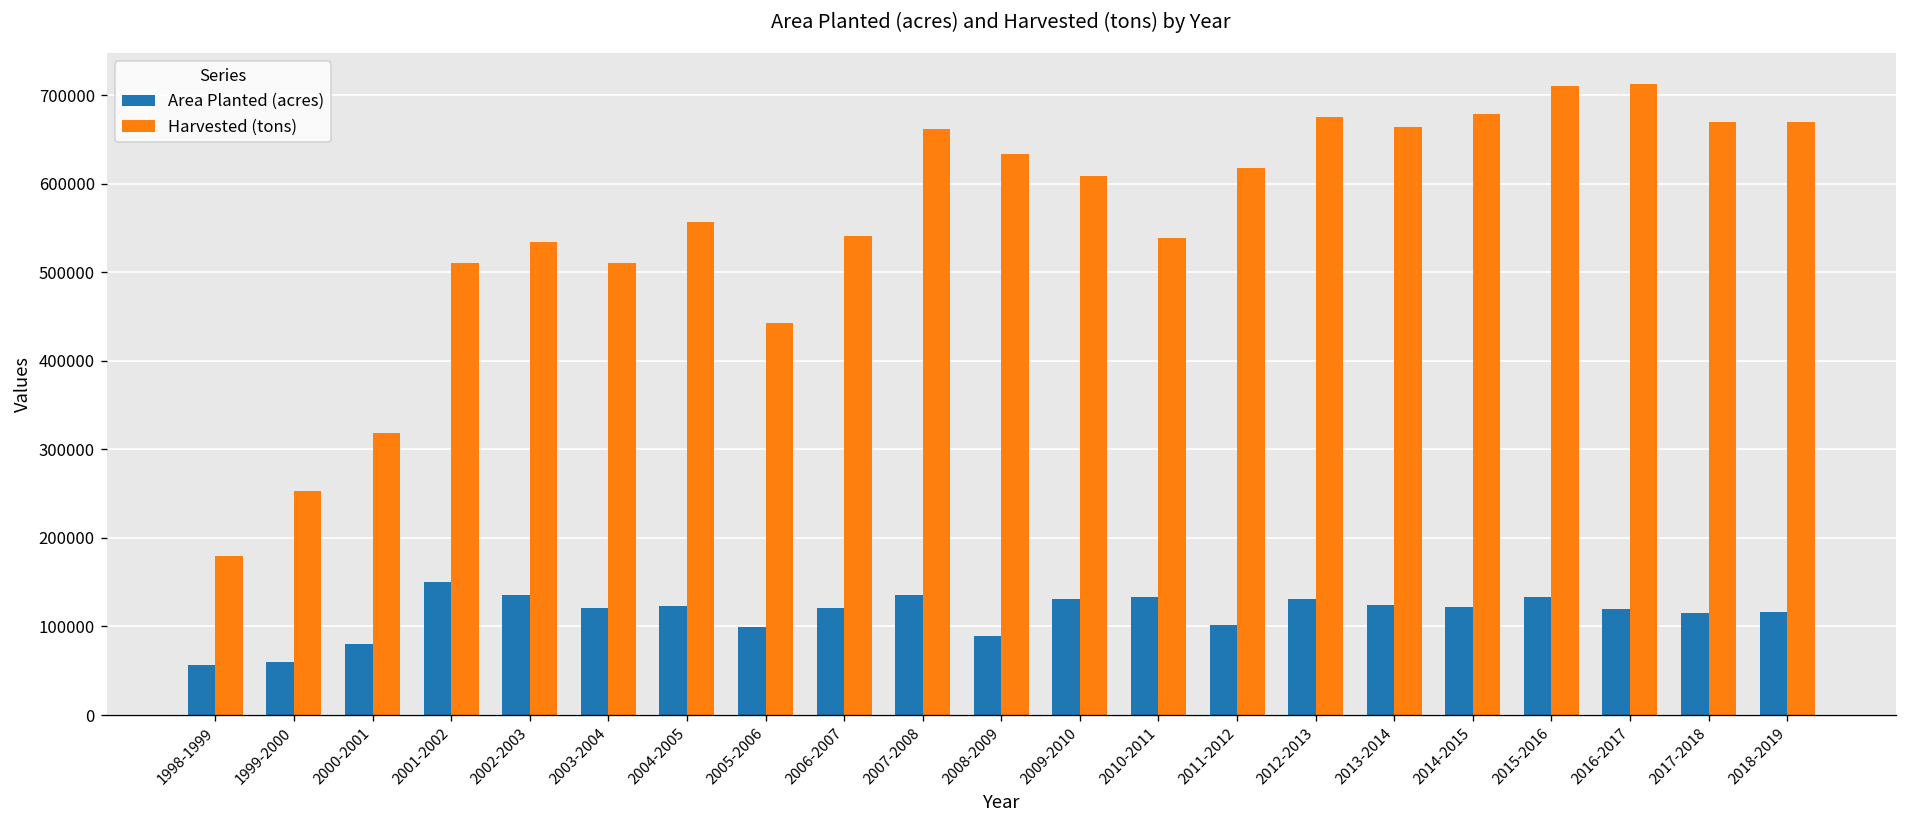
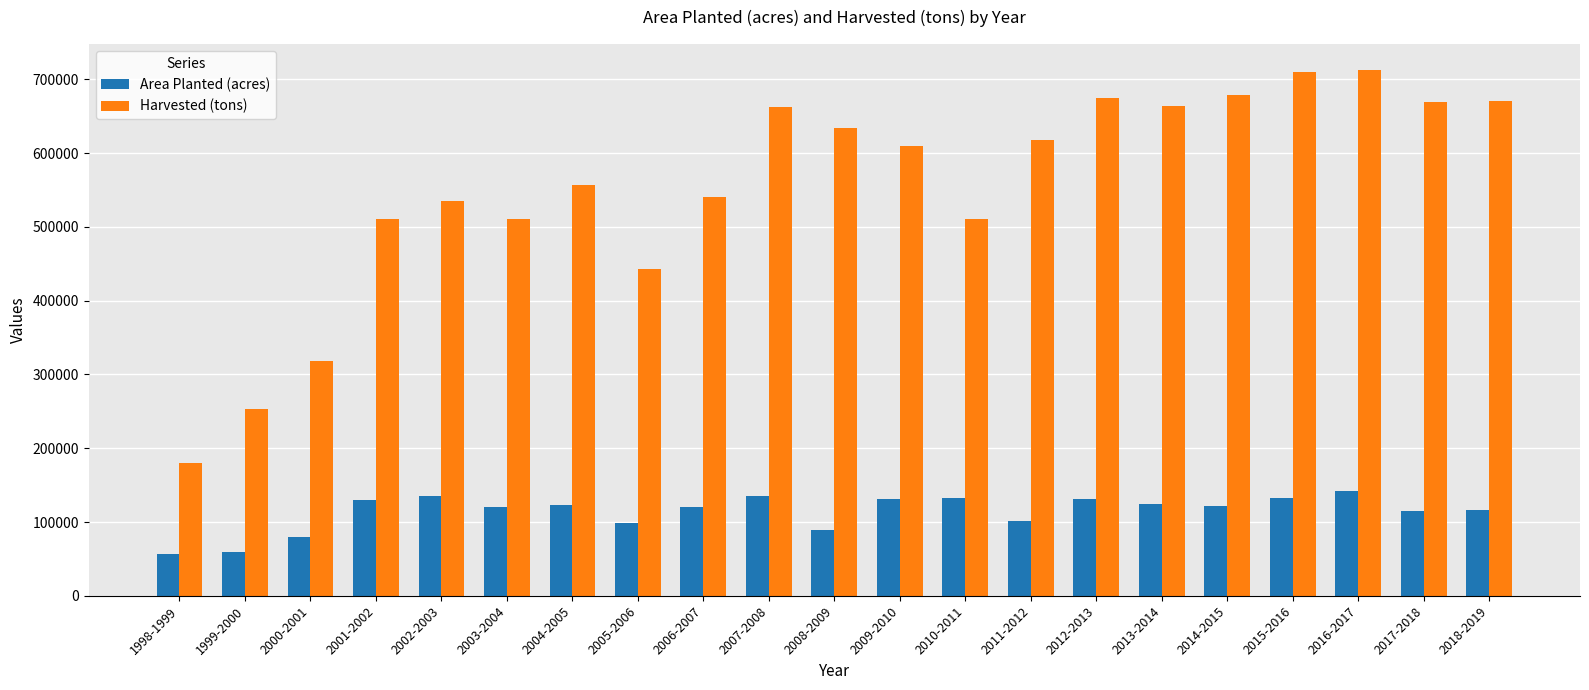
Area Planted (acres), 2001-2002: 150000 -> 130000
Harvested (tons), 2010-2011: 540000 -> 510000
Area Planted (acres), 2016-2017: 120000 -> 140000
